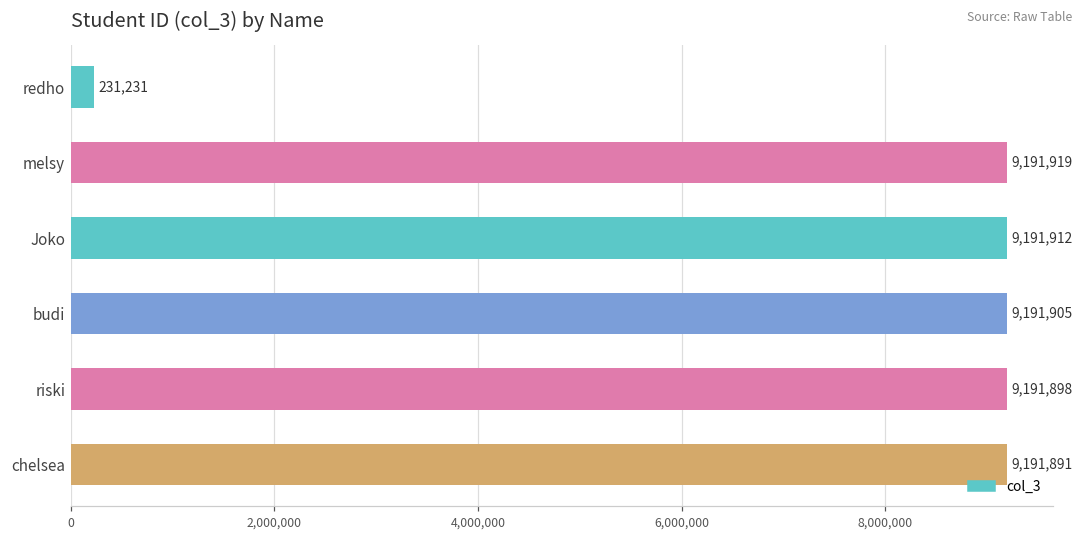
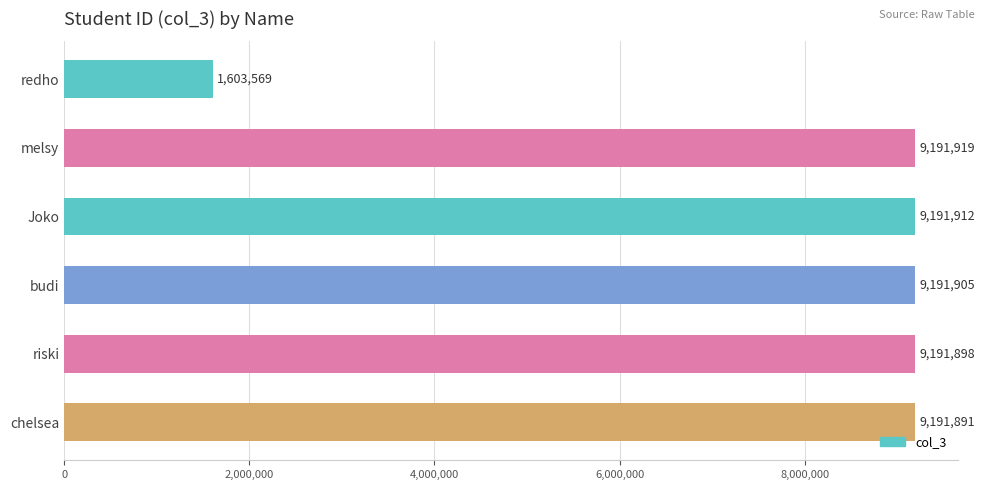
redho: 231,231 -> 1,603,569
